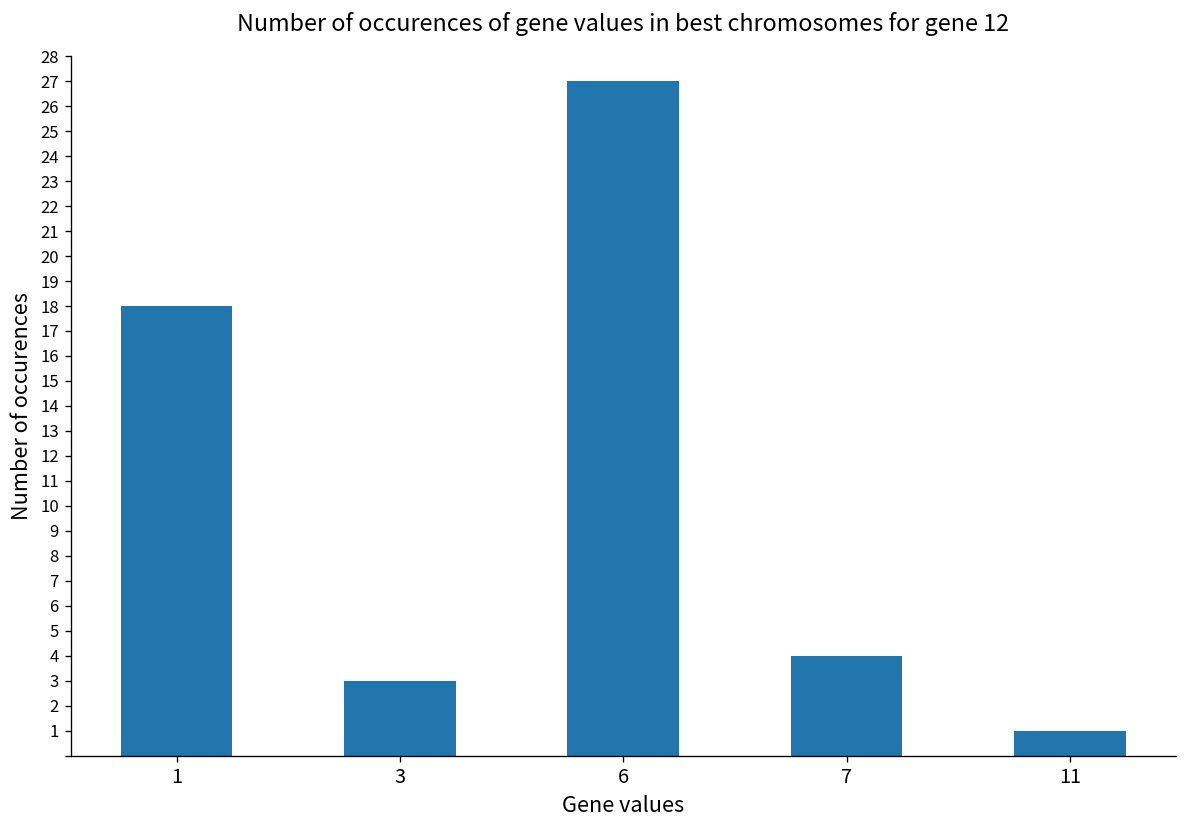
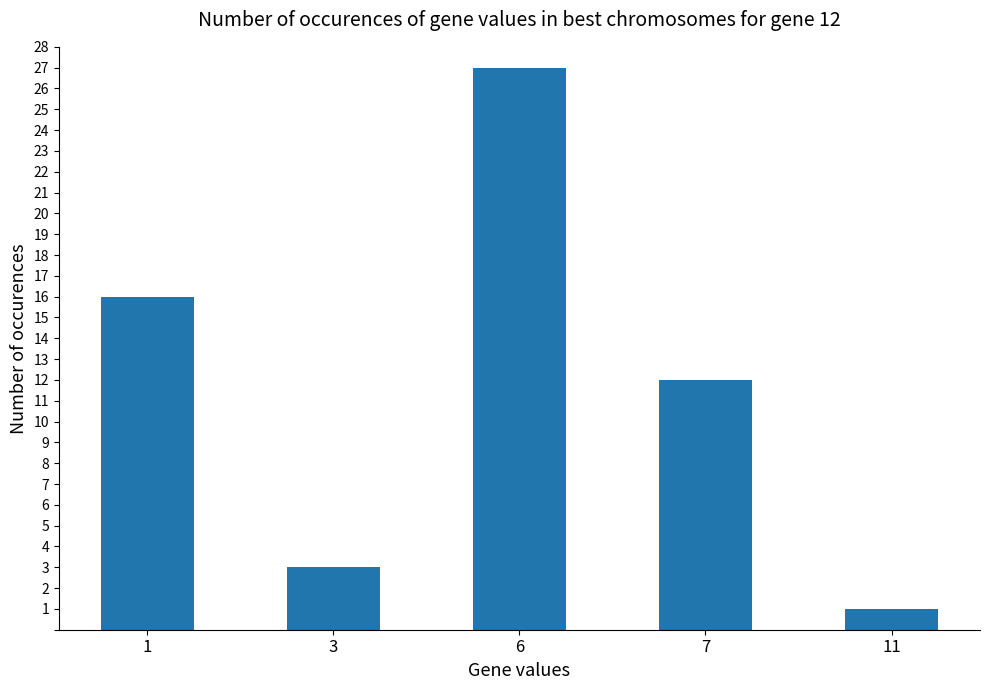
1: 18 -> 16
7: 4 -> 12
